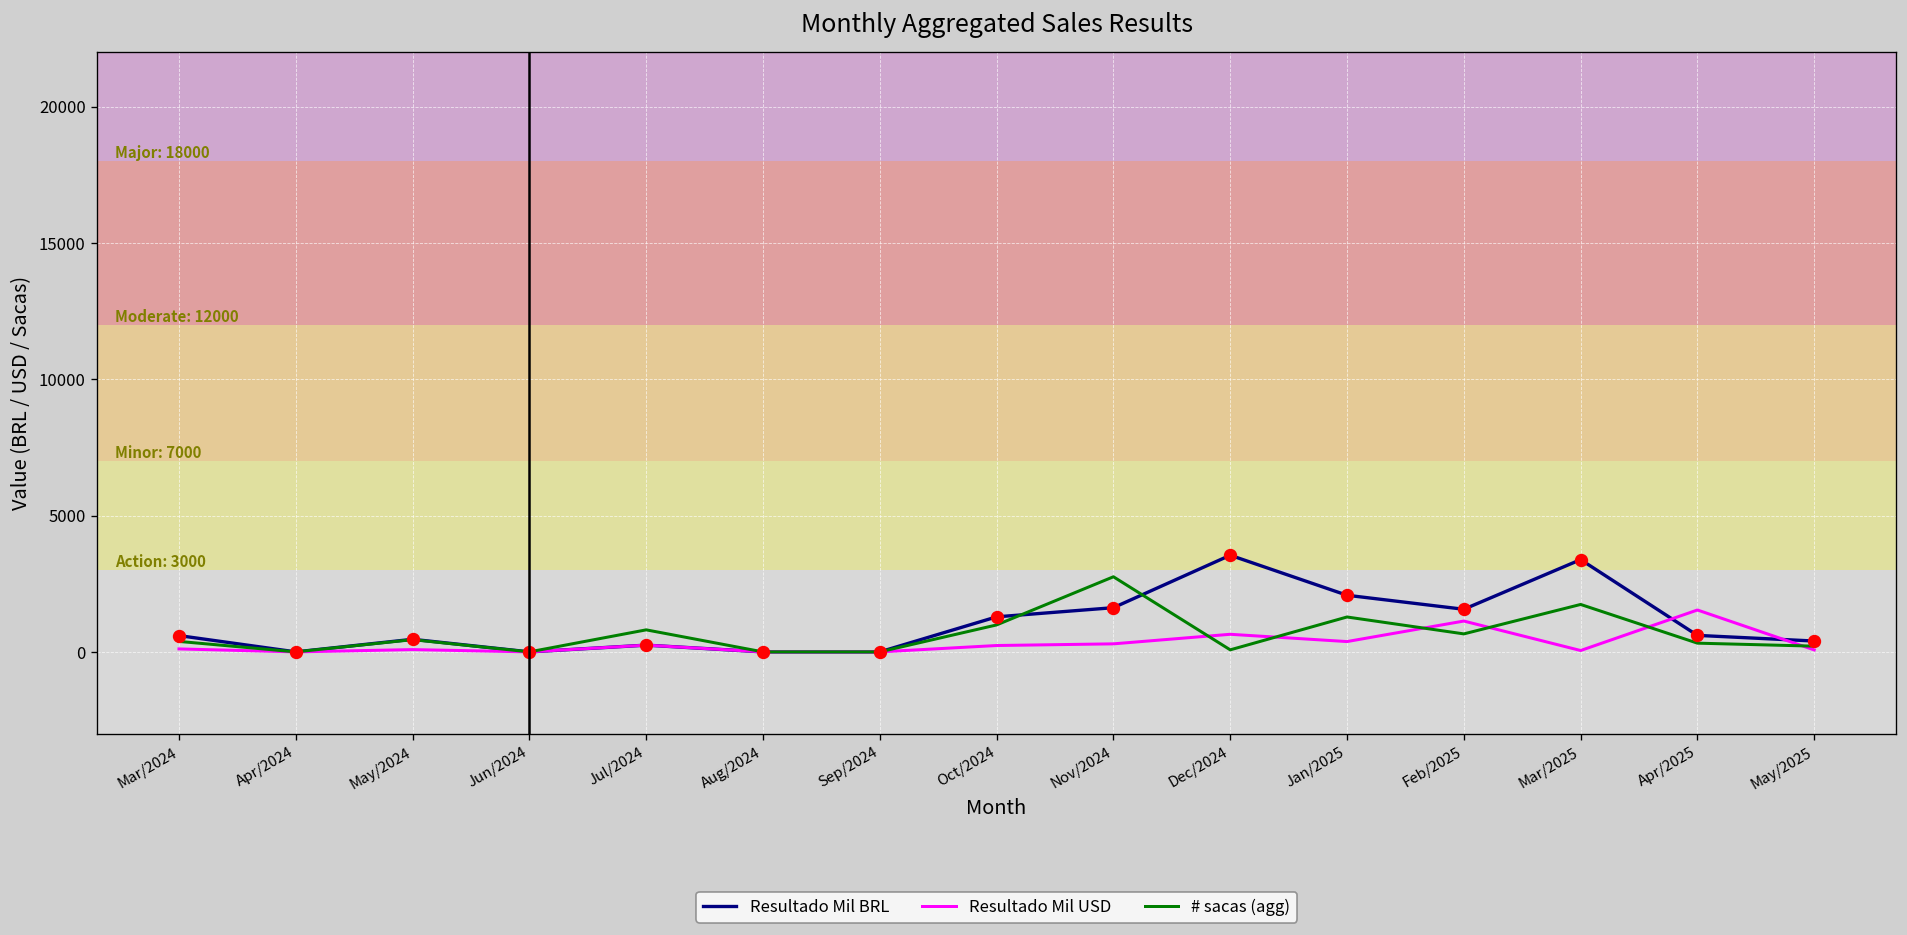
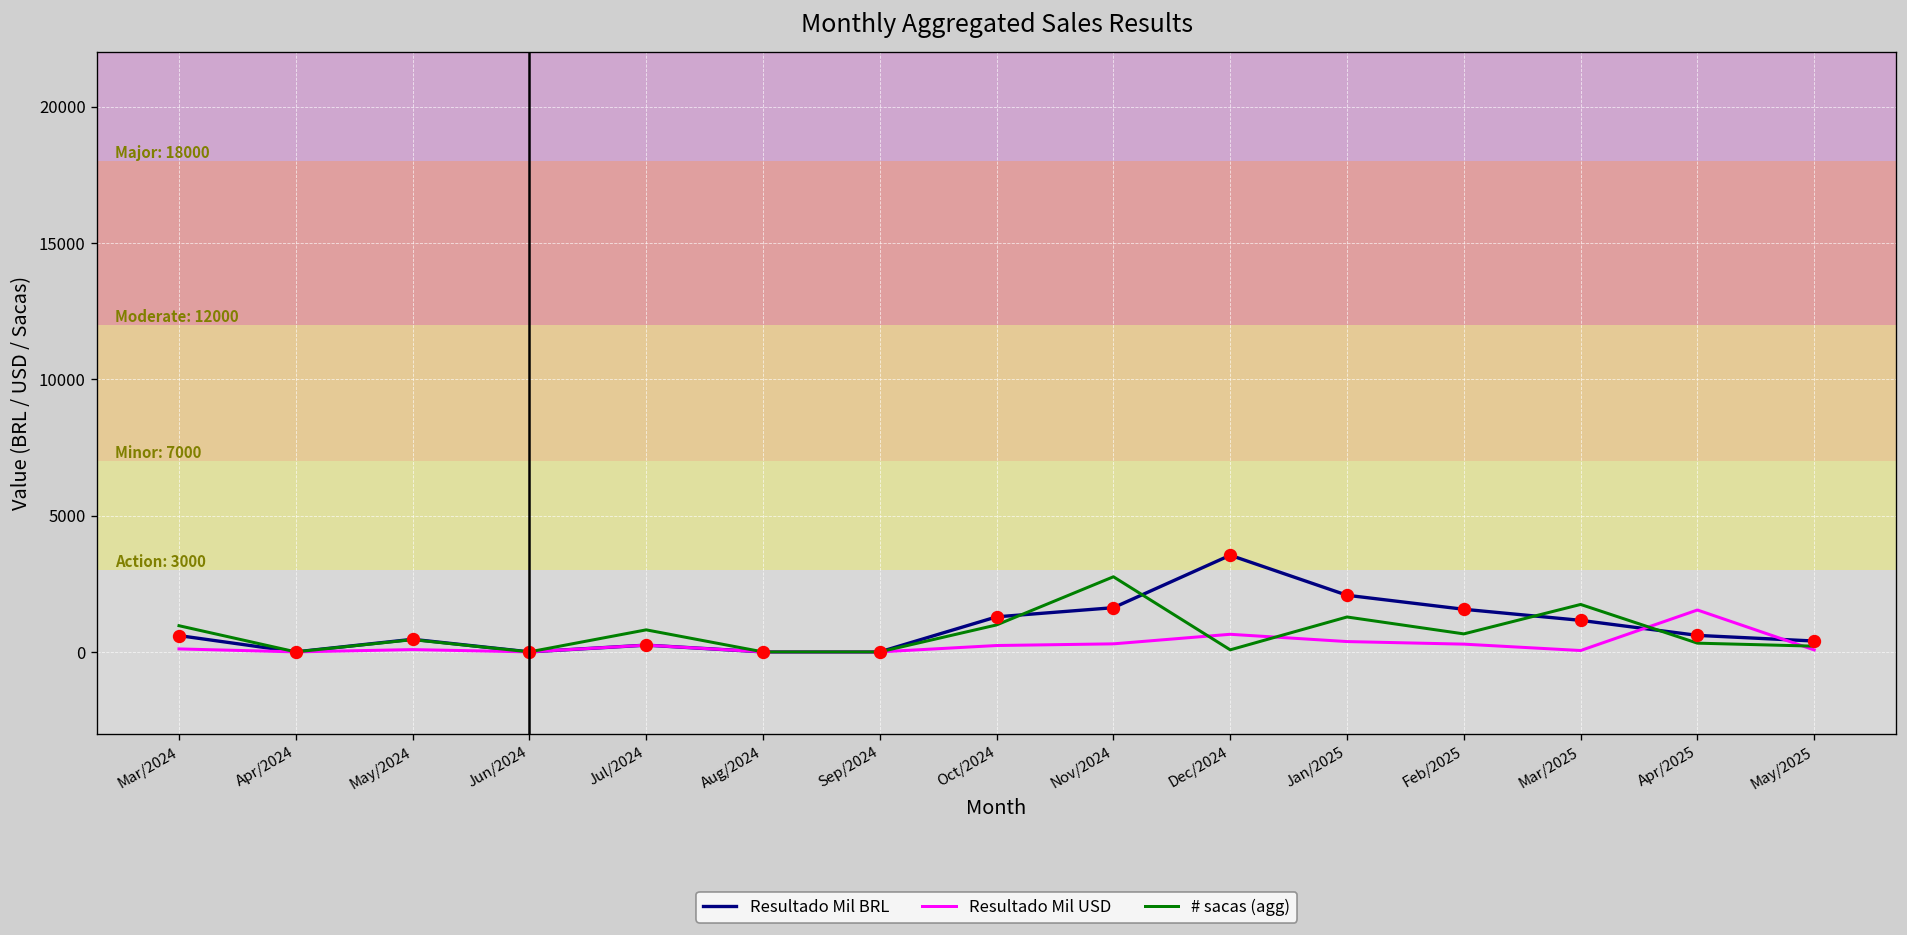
# sacas (agg), Mar/2024: 400 -> 1000
Resultado Mil USD, Feb/2025: 1100 -> 300
Resultado Mil BRL, Mar/2025: 3400 -> 1200
